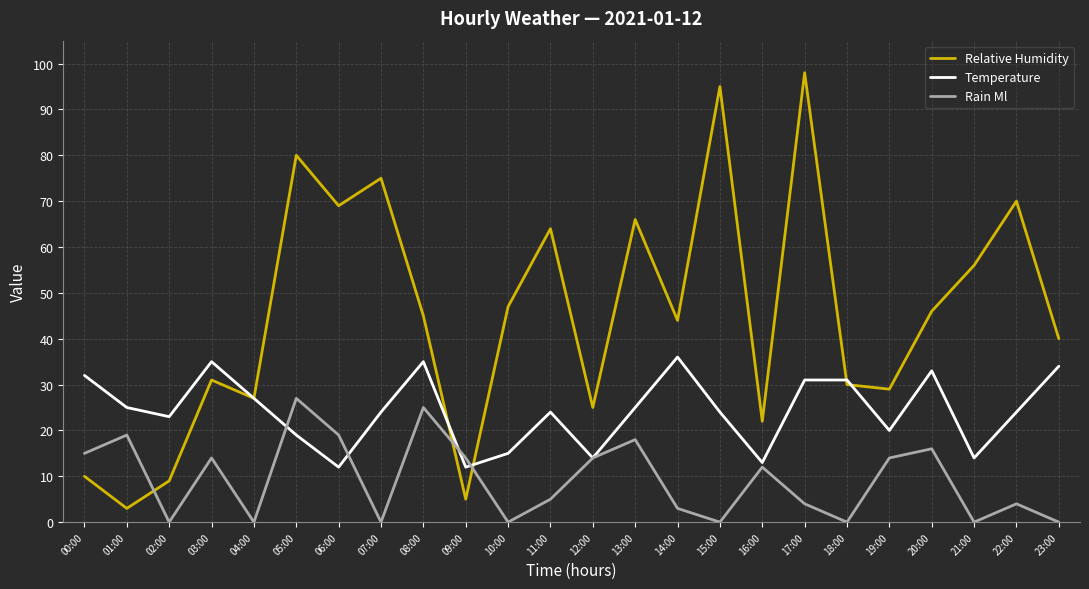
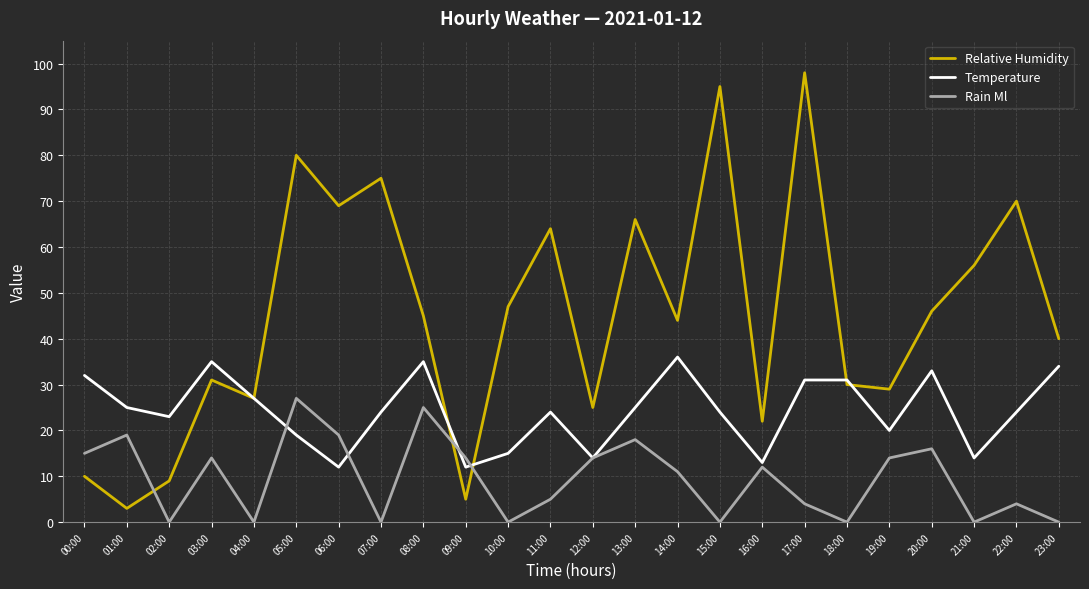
Rain Ml, 14:00: 3 -> 11
